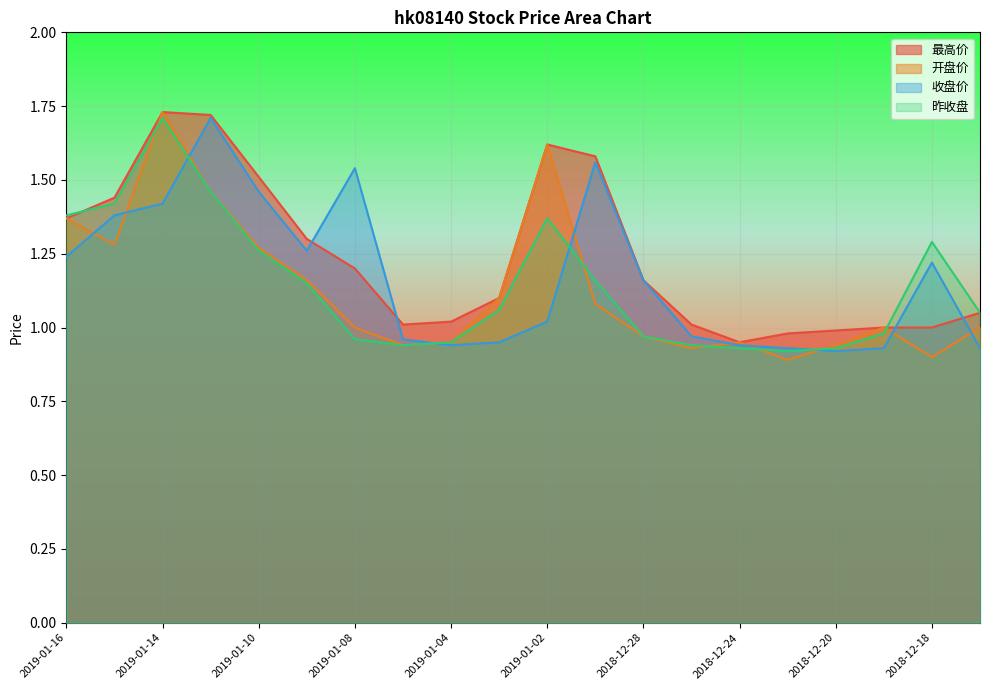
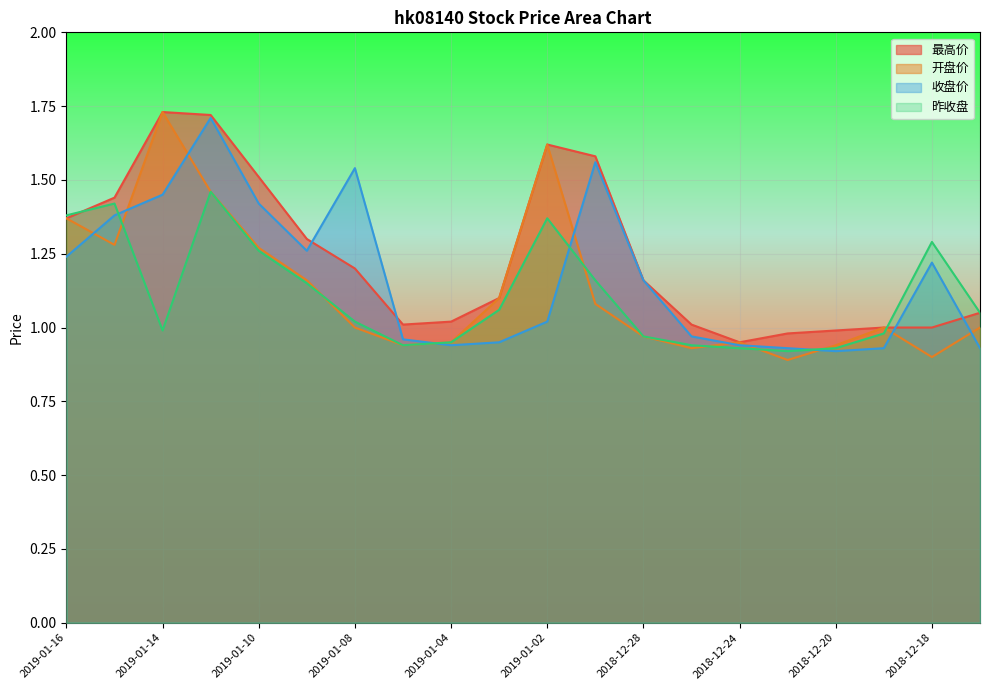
收盘价, 2019-01-14: 1.42 -> 1.45
昨收盘, 2019-01-14: 1.71 -> 0.99
收盘价, 2019-01-10: 1.46 -> 1.42
昨收盘, 2019-01-08: 0.96 -> 1.02
